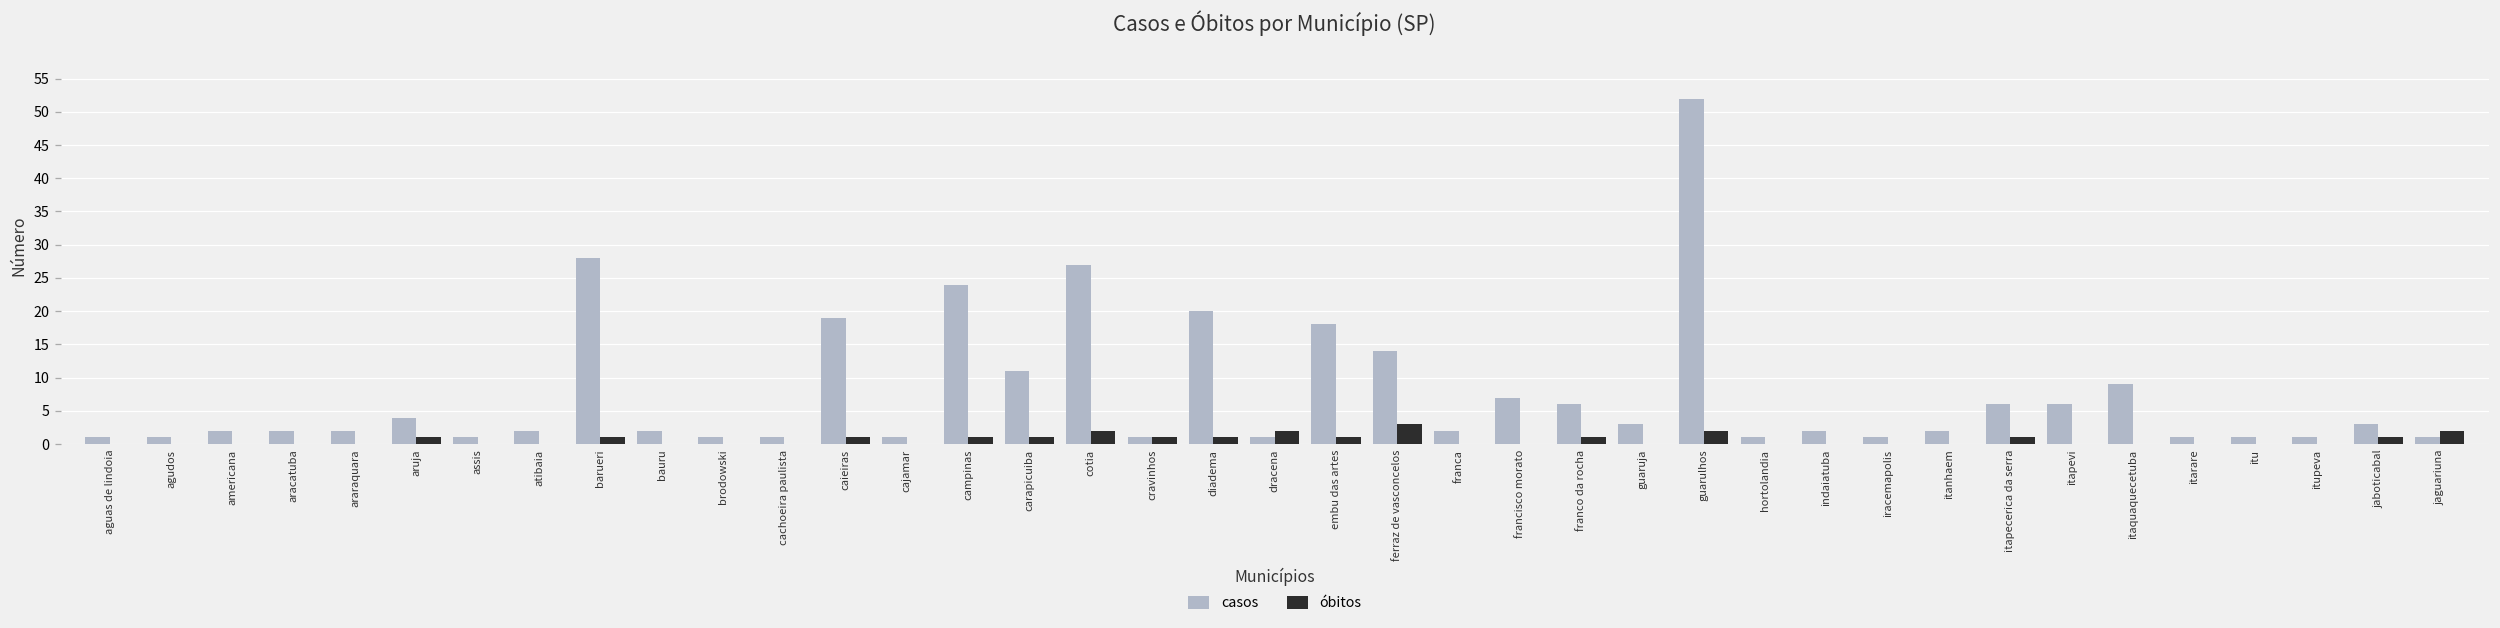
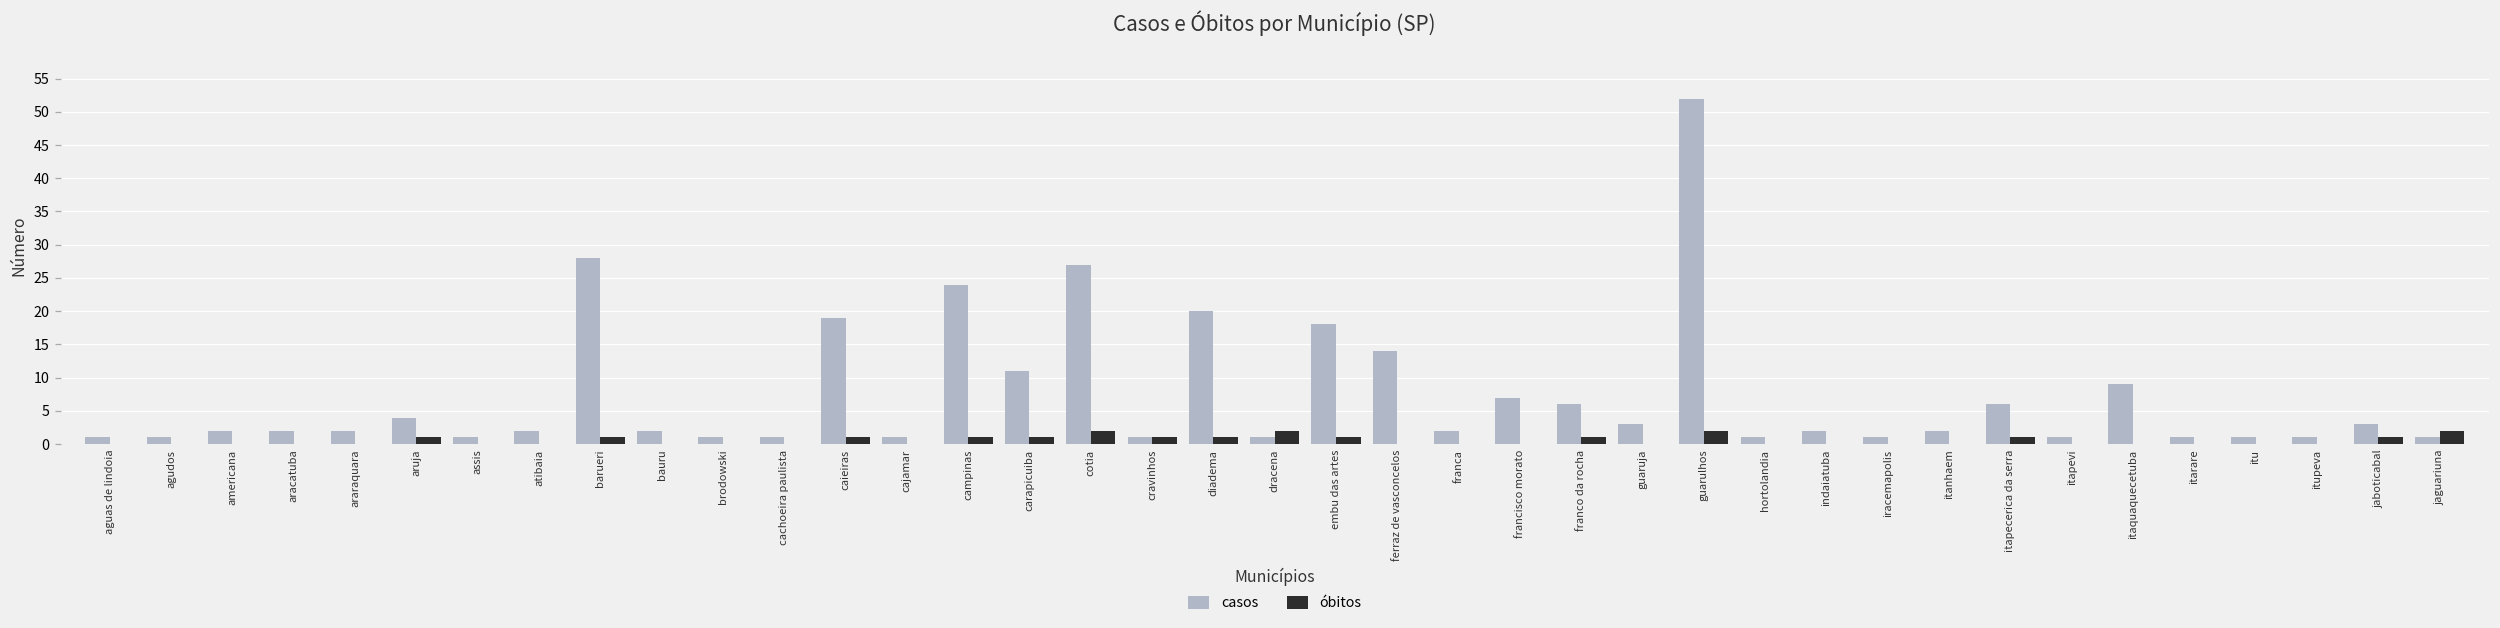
óbitos, ferraz de vasconcelos: 3 -> 0
casos, itapevi: 6 -> 1
